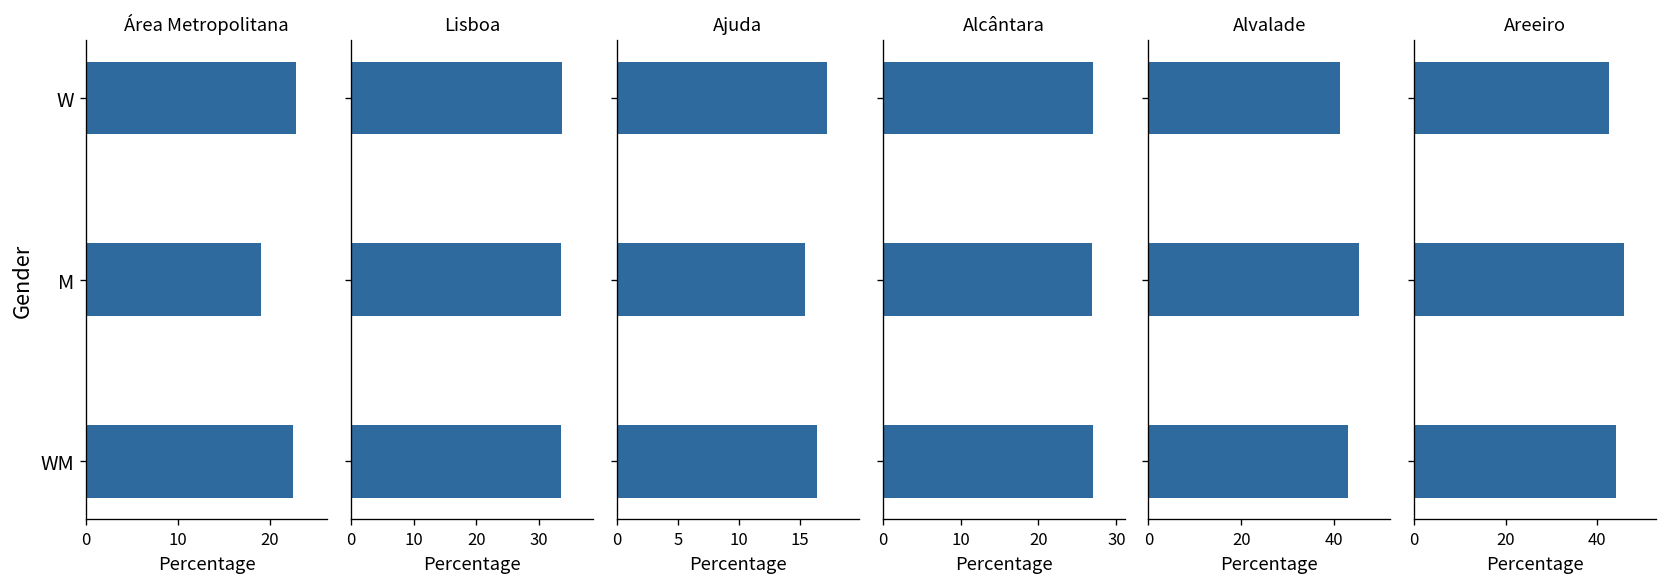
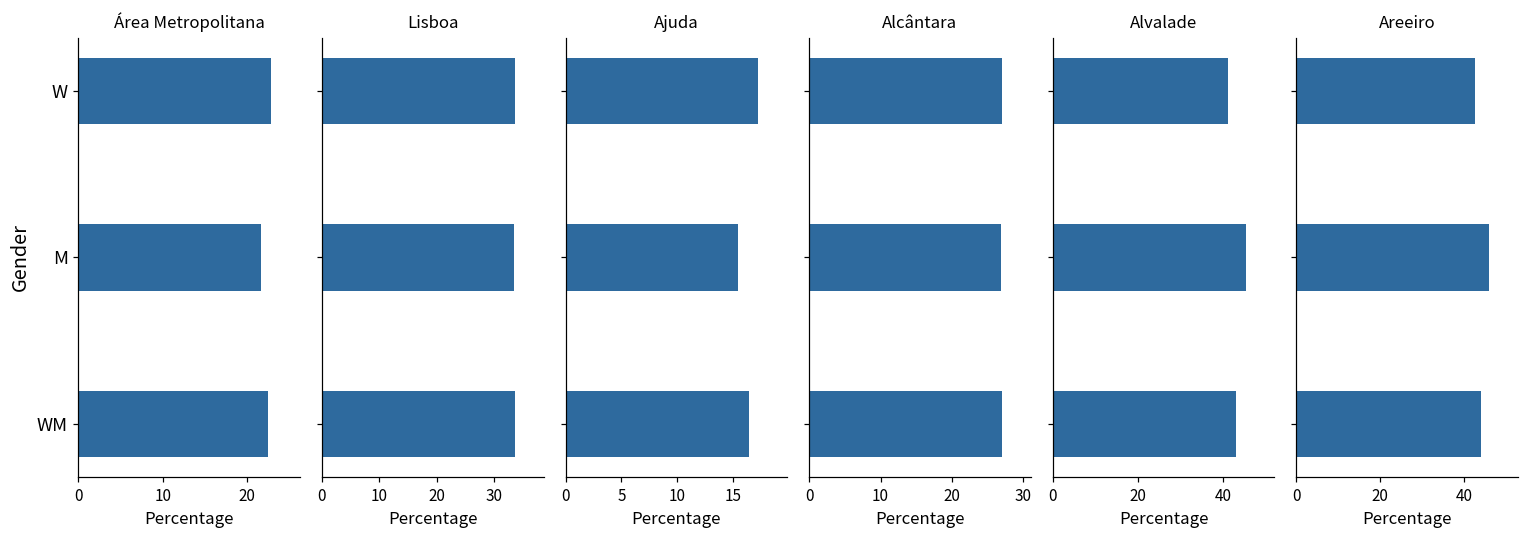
Área Metropolitana, M: 19 -> 22
